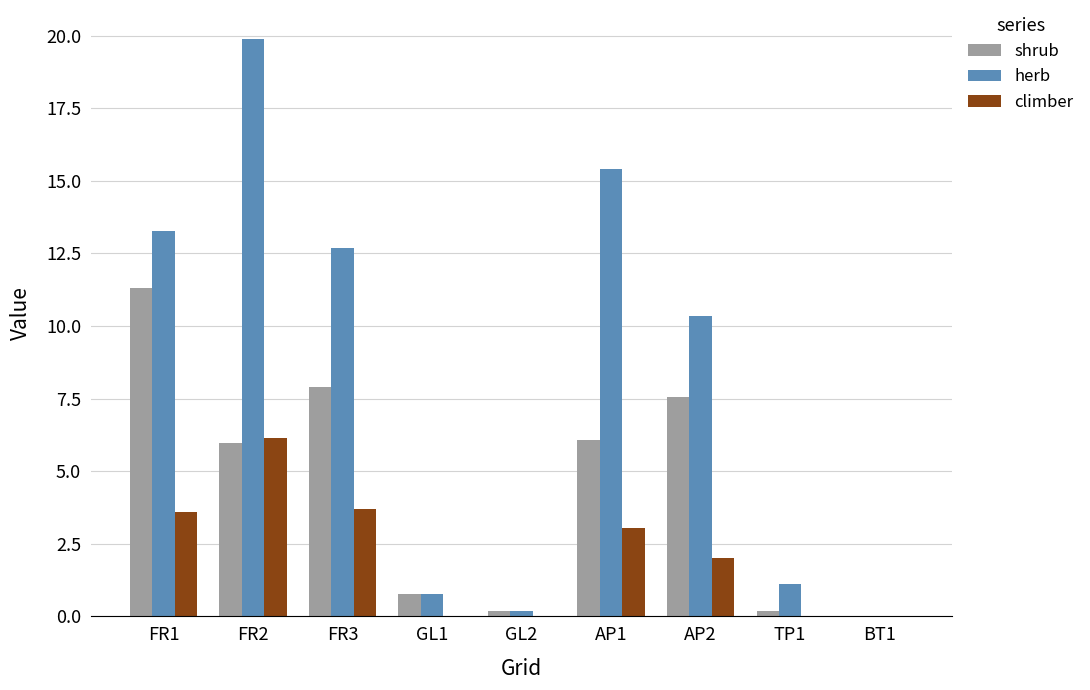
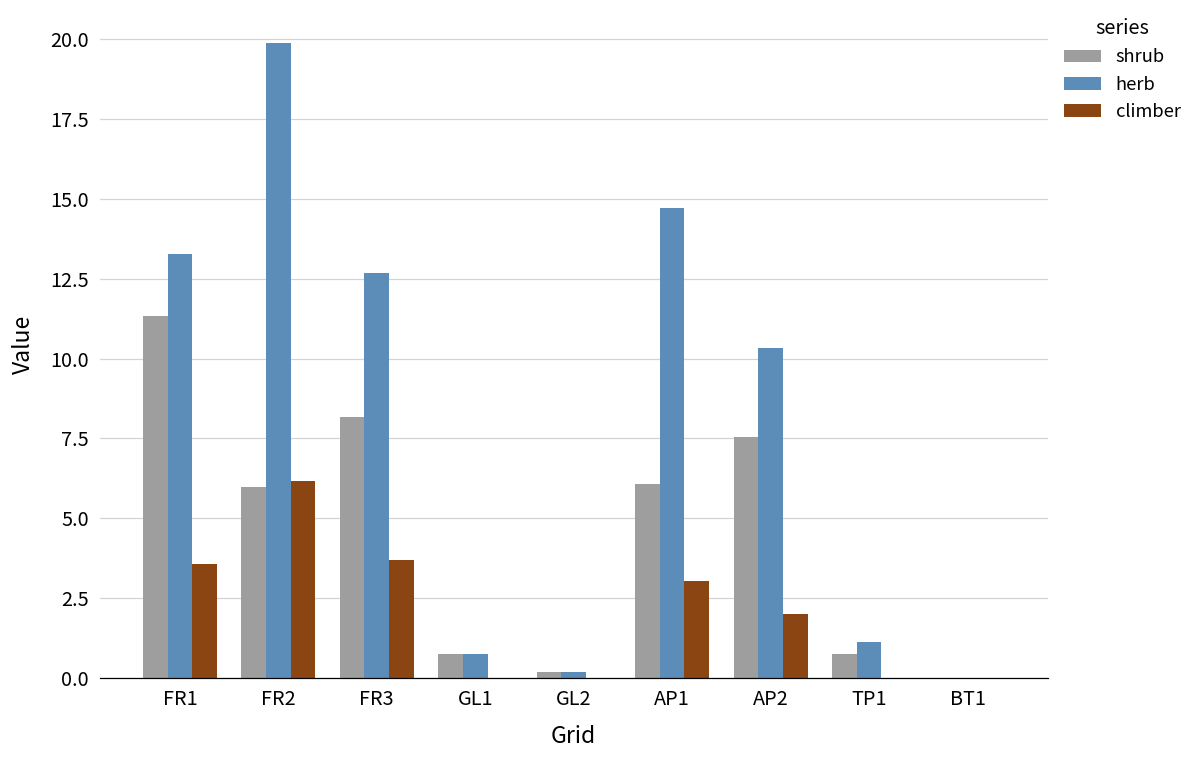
shrub, FR3: 7.9 -> 8.2
herb, AP1: 15.4 -> 14.7
shrub, TP1: 0.2 -> 0.8
